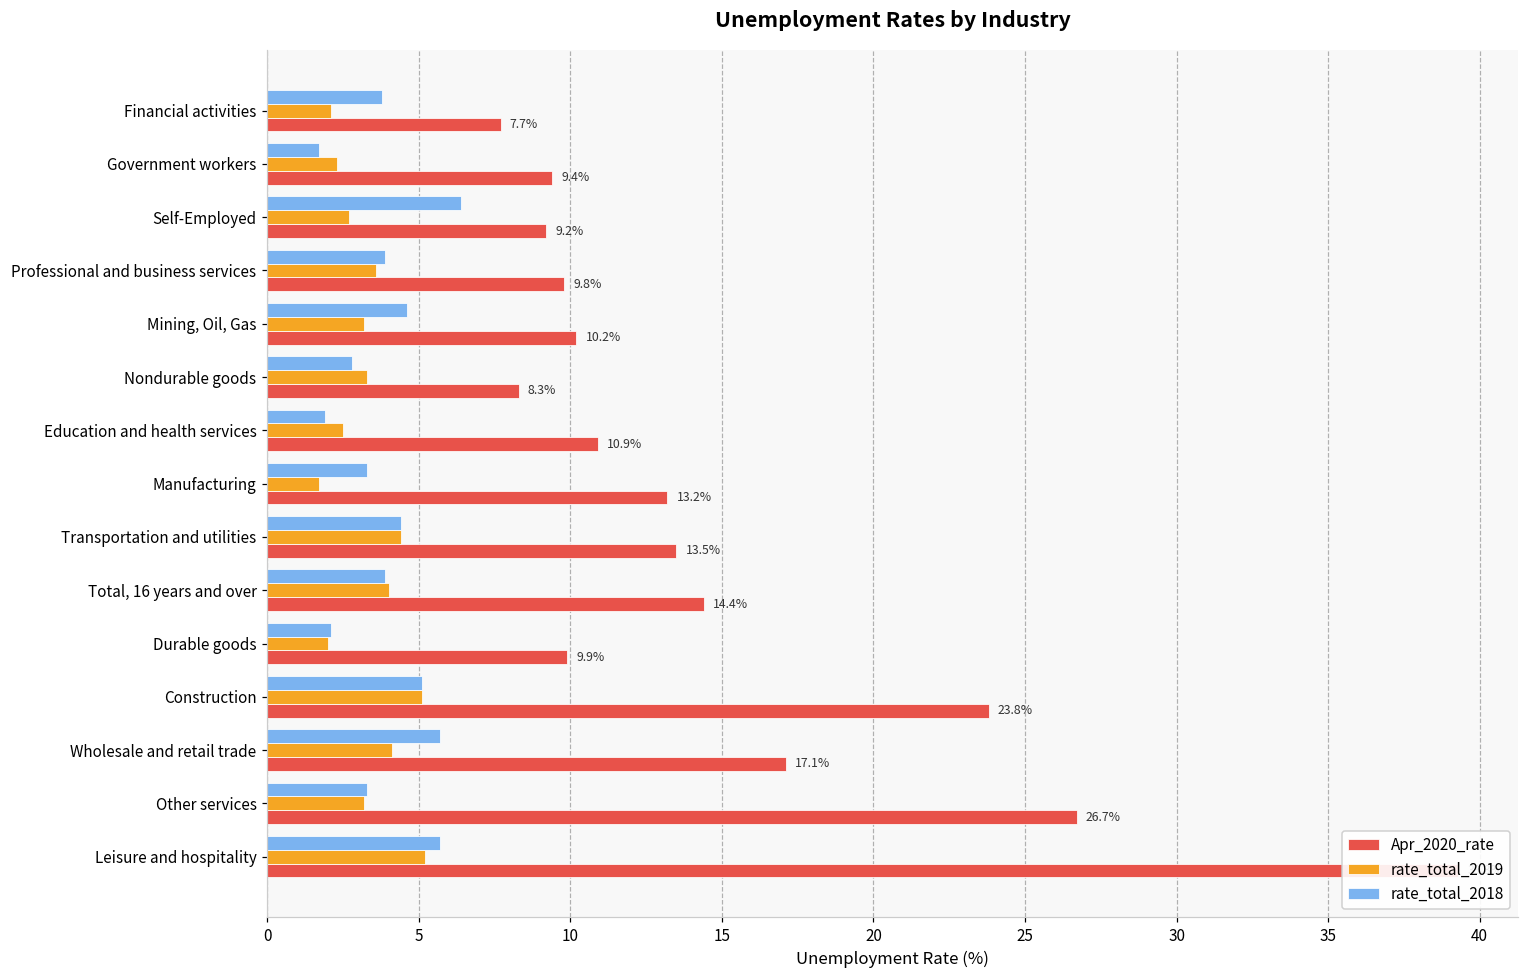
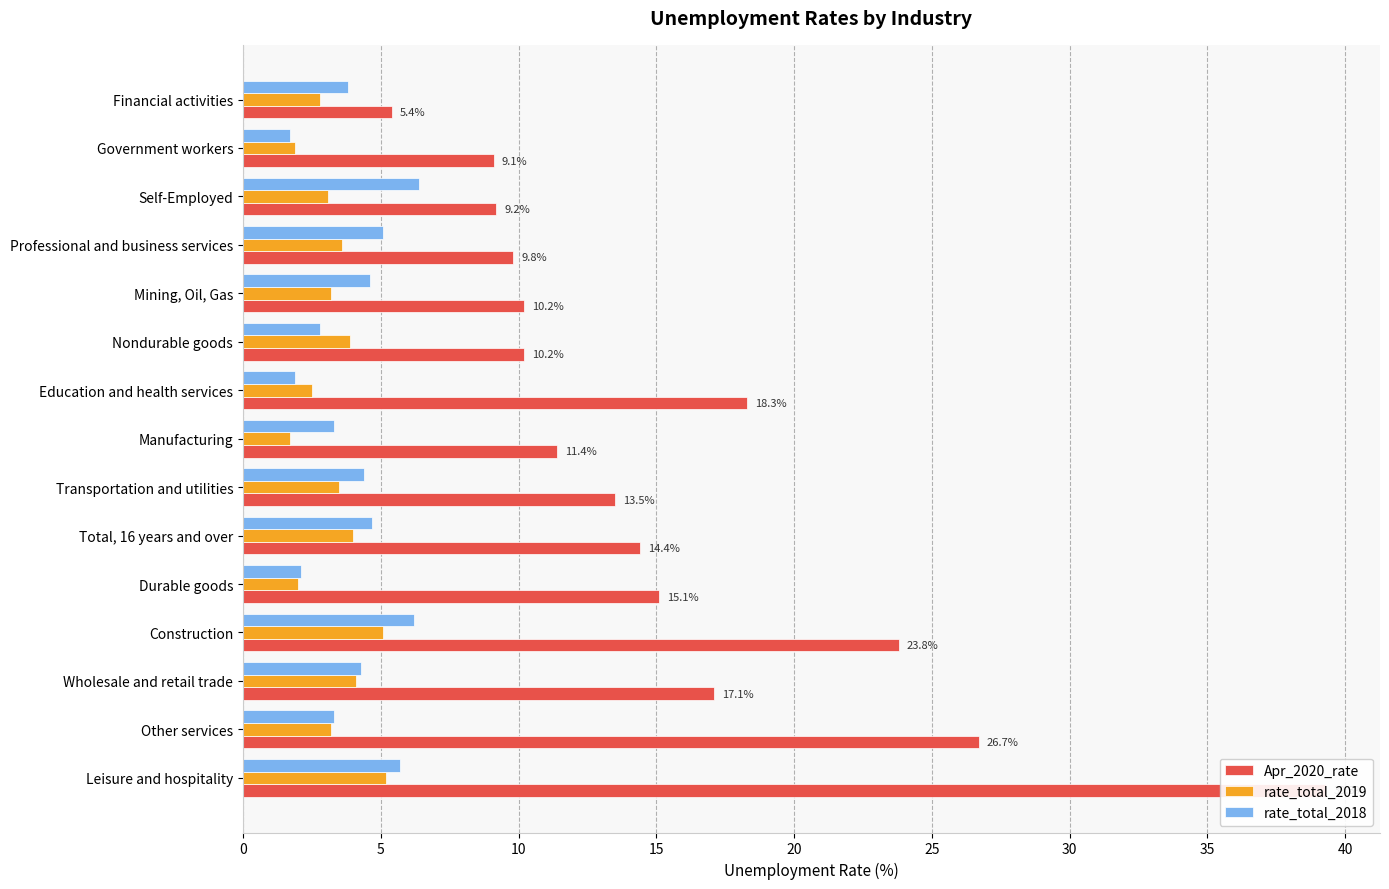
rate_total_2019, Financial activities: 2.1 -> 2.8
Apr_2020_rate, Financial activities: 7.7% -> 5.4%
rate_total_2019, Government workers: 2.3 -> 1.9
Apr_2020_rate, Government workers: 9.4% -> 9.1%
rate_total_2019, Self-Employed: 2.7 -> 3.1
rate_total_2018, Professional and business services: 3.9 -> 5.1
rate_total_2019, Nondurable goods: 3.3 -> 3.9
Apr_2020_rate, Nondurable goods: 8.3% -> 10.2%
Apr_2020_rate, Education and health services: 10.9% -> 18.3%
Apr_2020_rate, Manufacturing: 13.2% -> 11.4%
rate_total_2019, Transportation and utilities: 4.4 -> 3.5
rate_total_2018, Total, 16 years and over: 3.9 -> 4.7
Apr_2020_rate, Durable goods: 9.9% -> 15.1%
rate_total_2018, Construction: 5.1 -> 6.2
rate_total_2018, Wholesale and retail trade: 5.7 -> 4.3
